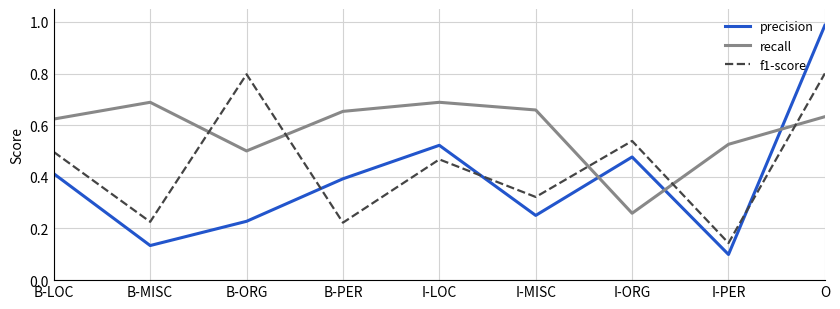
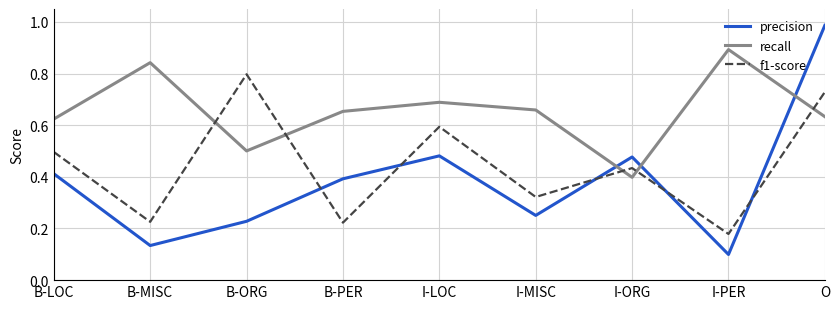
recall, B-MISC: 0.69 -> 0.84
precision, I-LOC: 0.52 -> 0.48
f1-score, I-LOC: 0.47 -> 0.59
recall, I-ORG: 0.26 -> 0.40
f1-score, I-ORG: 0.54 -> 0.43
recall, I-PER: 0.53 -> 0.89
f1-score, I-PER: 0.14 -> 0.18
f1-score, O: 0.80 -> 0.73
